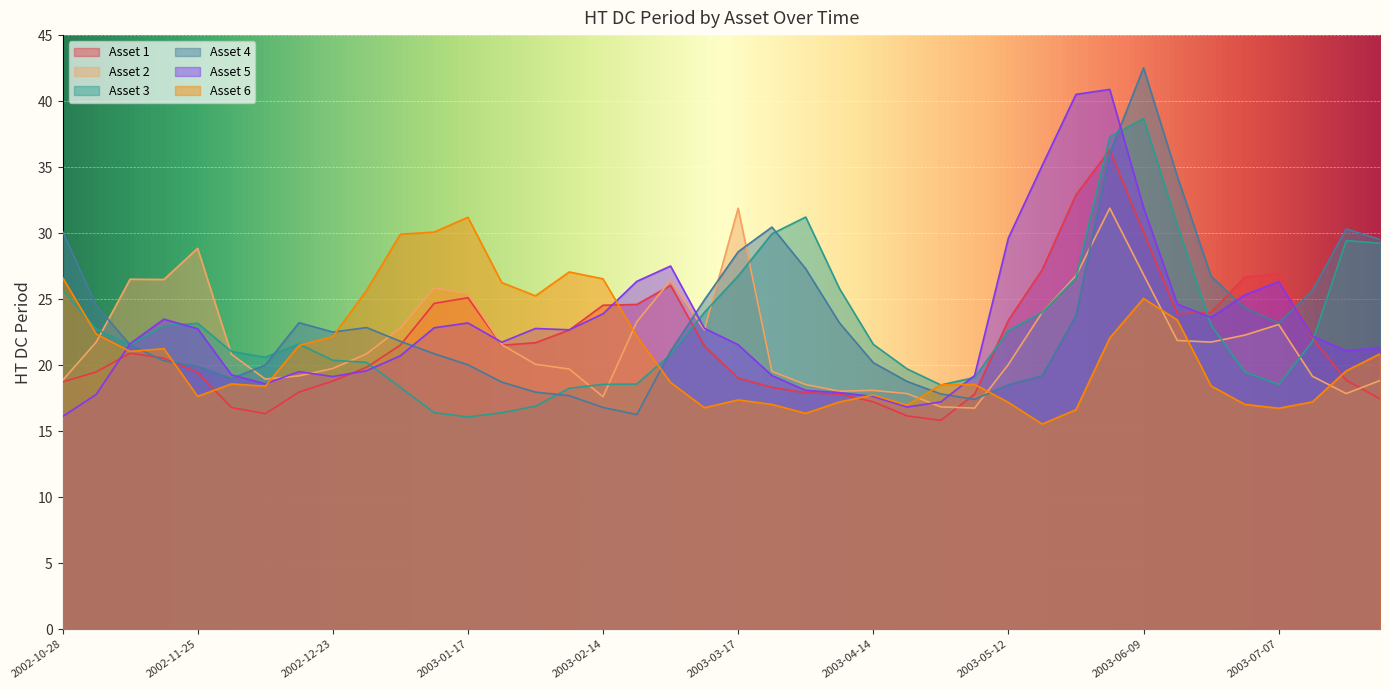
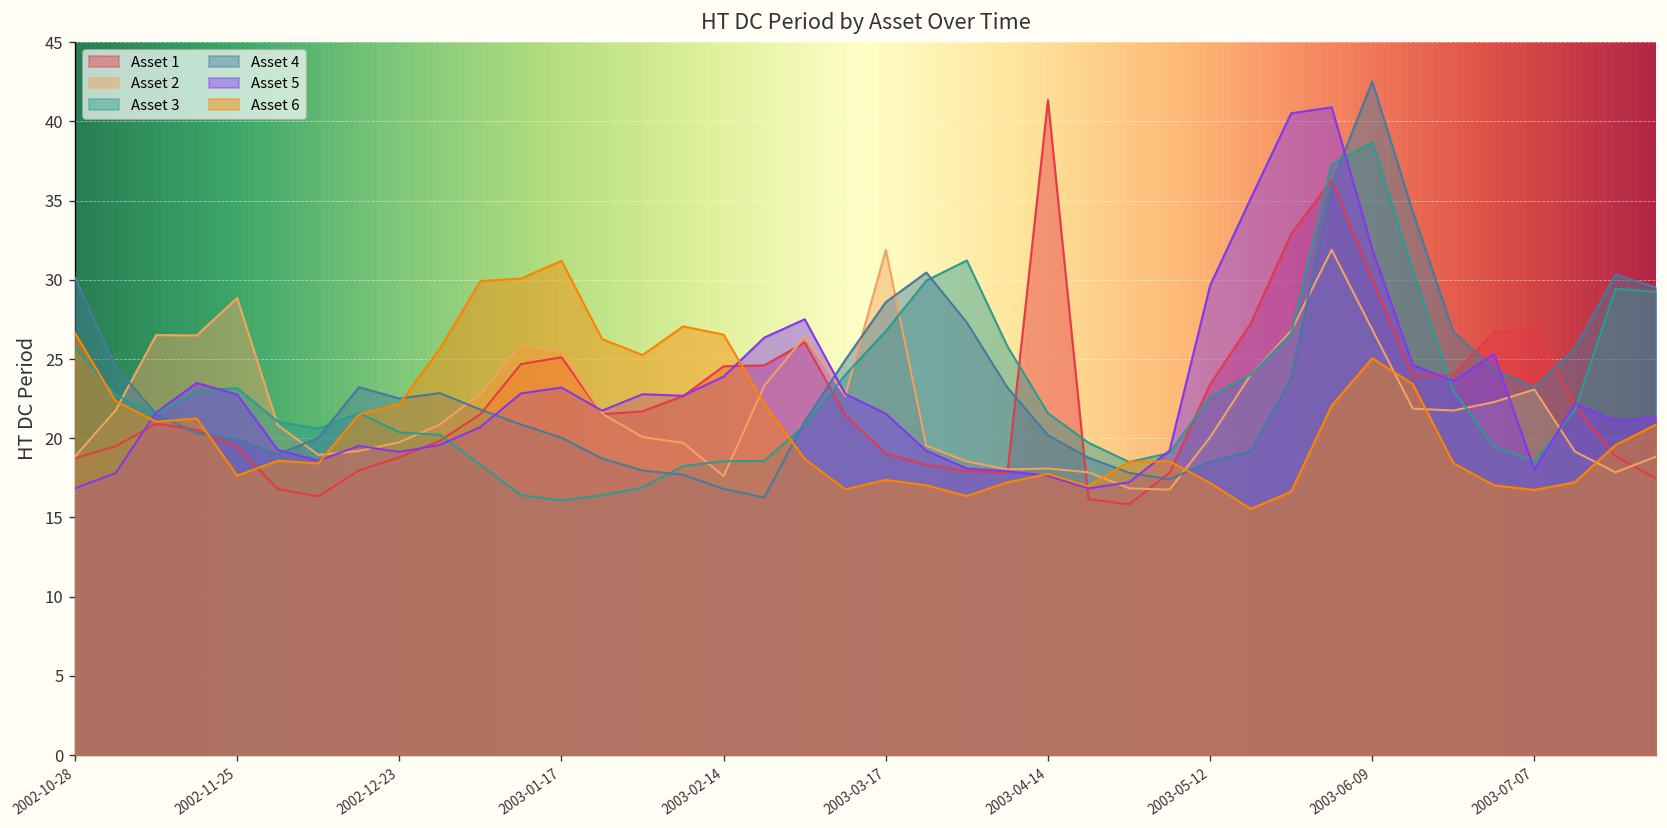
Asset 5, 2002-10-28: 16.1 -> 16.9
Asset 1, 2003-04-14: 17.2 -> 41.4
Asset 5, 2003-07-07: 26.3 -> 18.0
